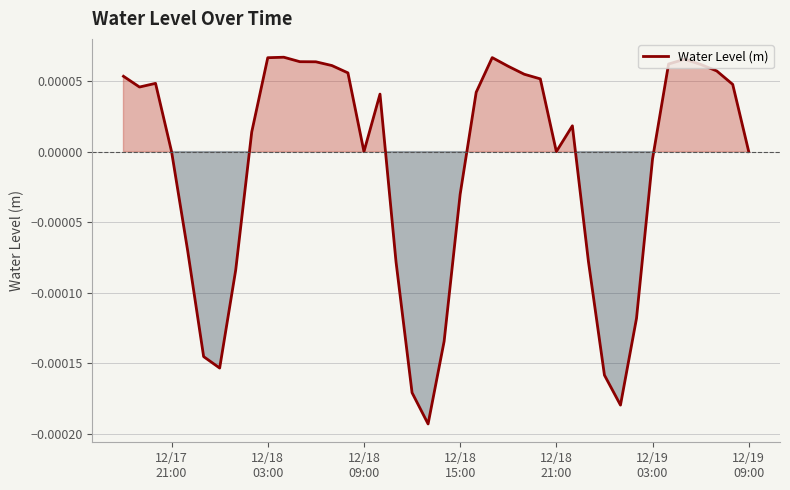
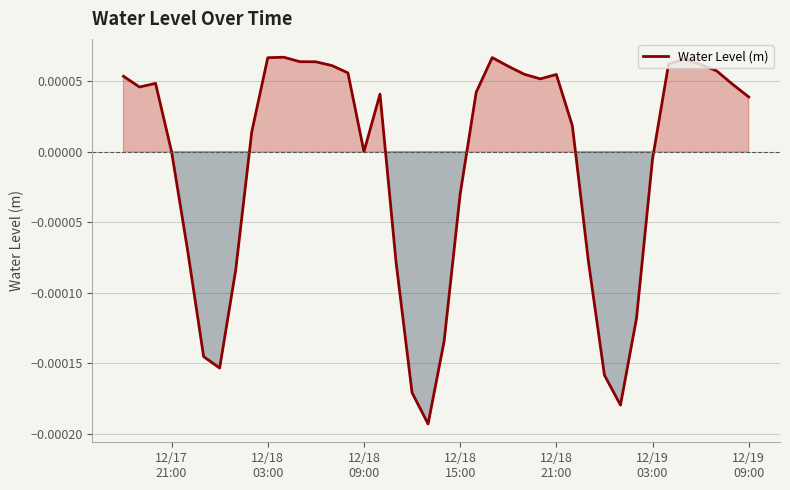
12/18 21:00: 0.0000 -> 0.0001
12/19 09:00: 0.00000 -> 0.00004
